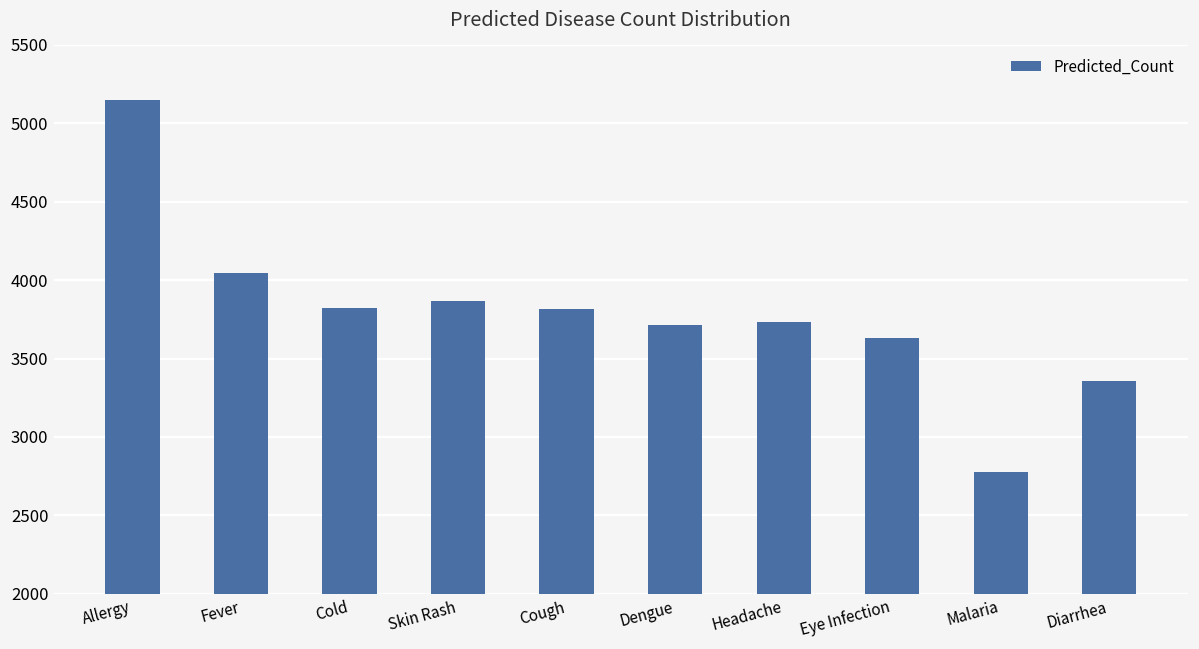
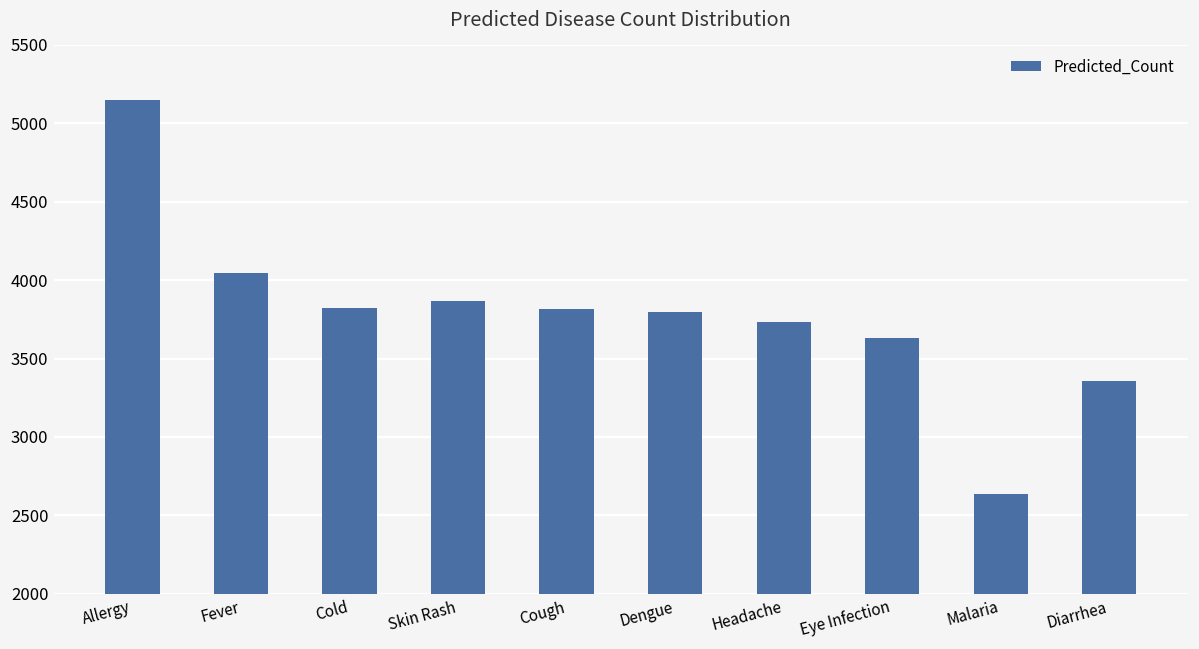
Dengue: 3710 -> 3790
Malaria: 2780 -> 2640
